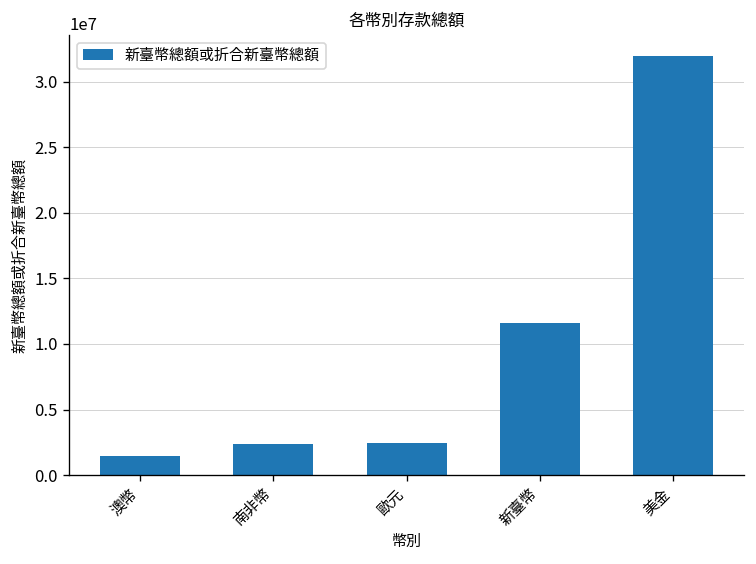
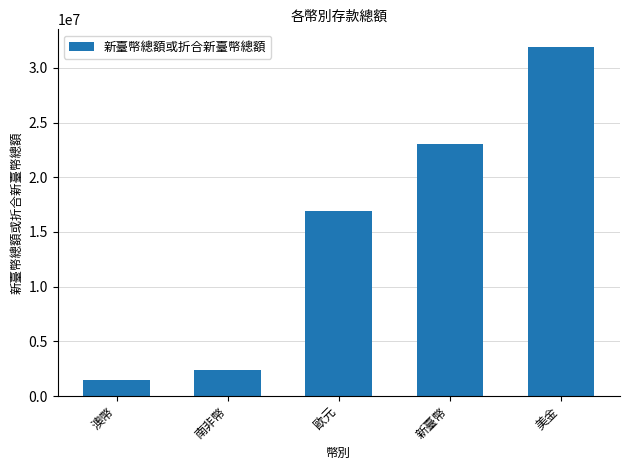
歐元: 2500000 -> 17000000
新臺幣: 11600000 -> 23000000
